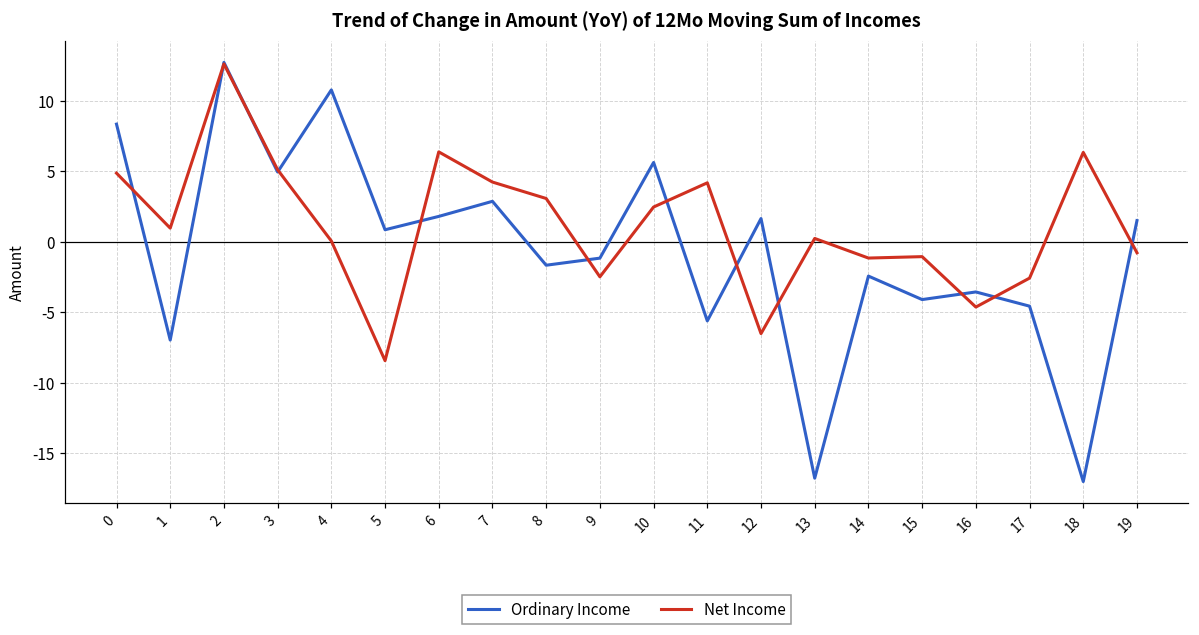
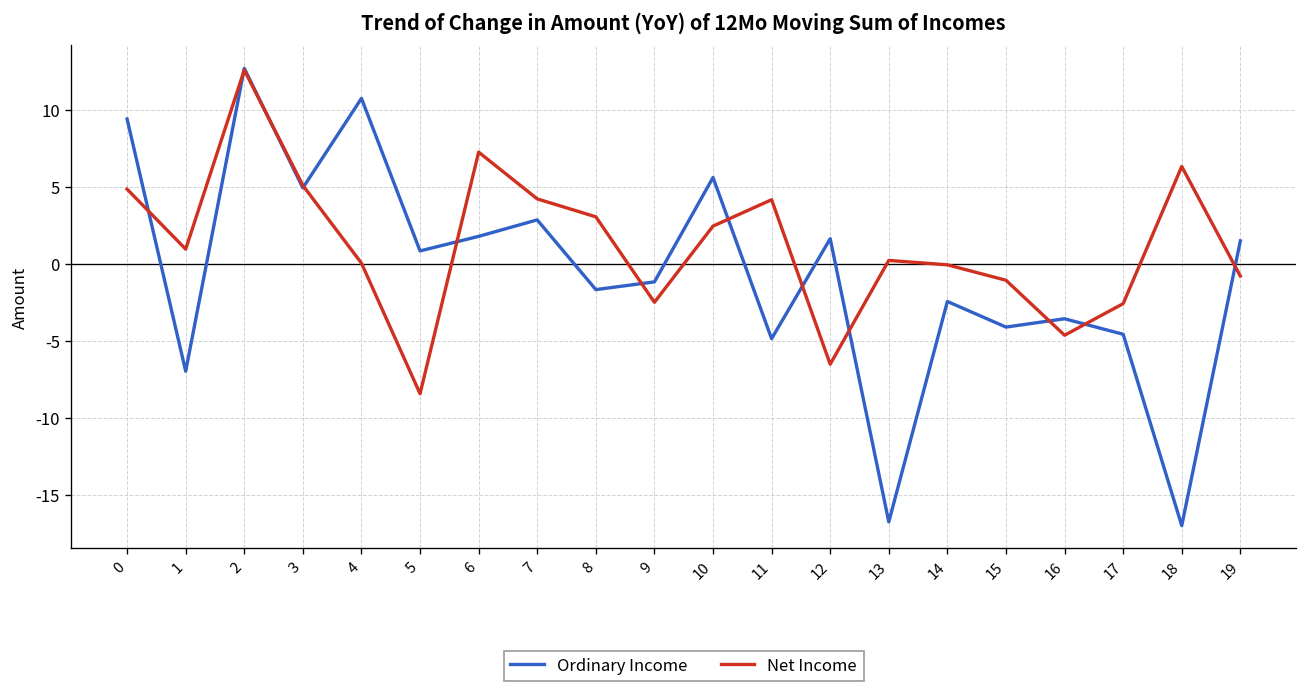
Ordinary Income, 0: 8.3 -> 9.4
Net Income, 6: 6.4 -> 7.3
Ordinary Income, 11: -5.6 -> -4.9
Net Income, 14: -1.2 -> -0.1
